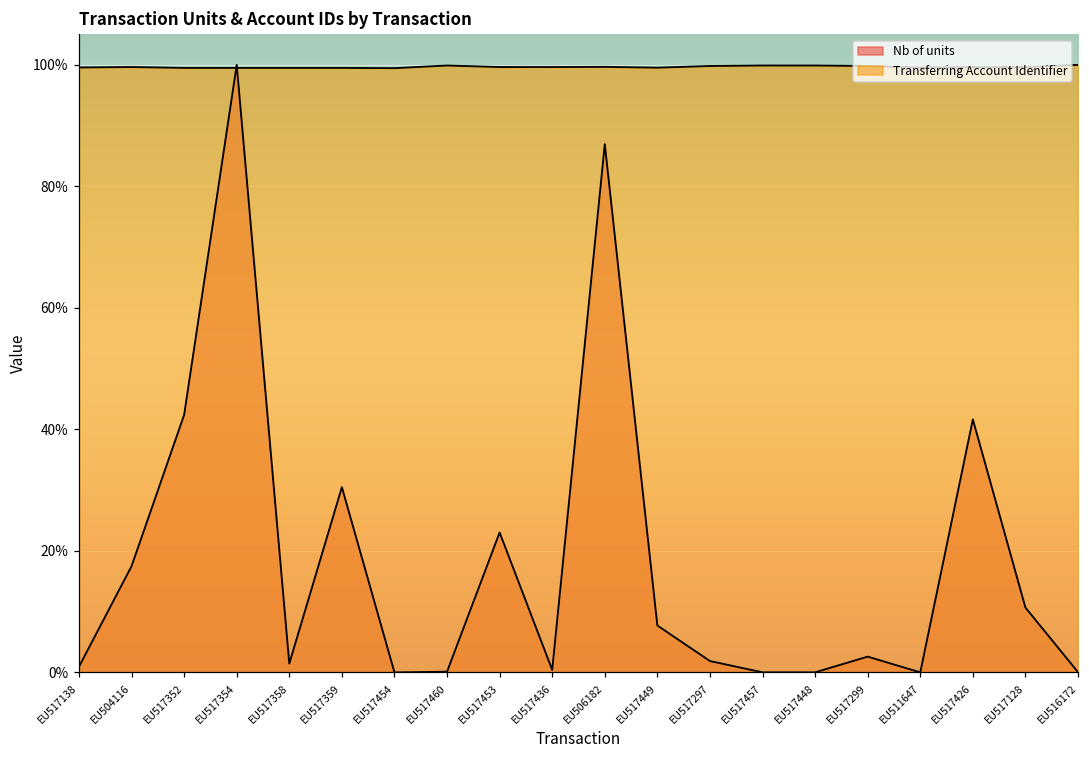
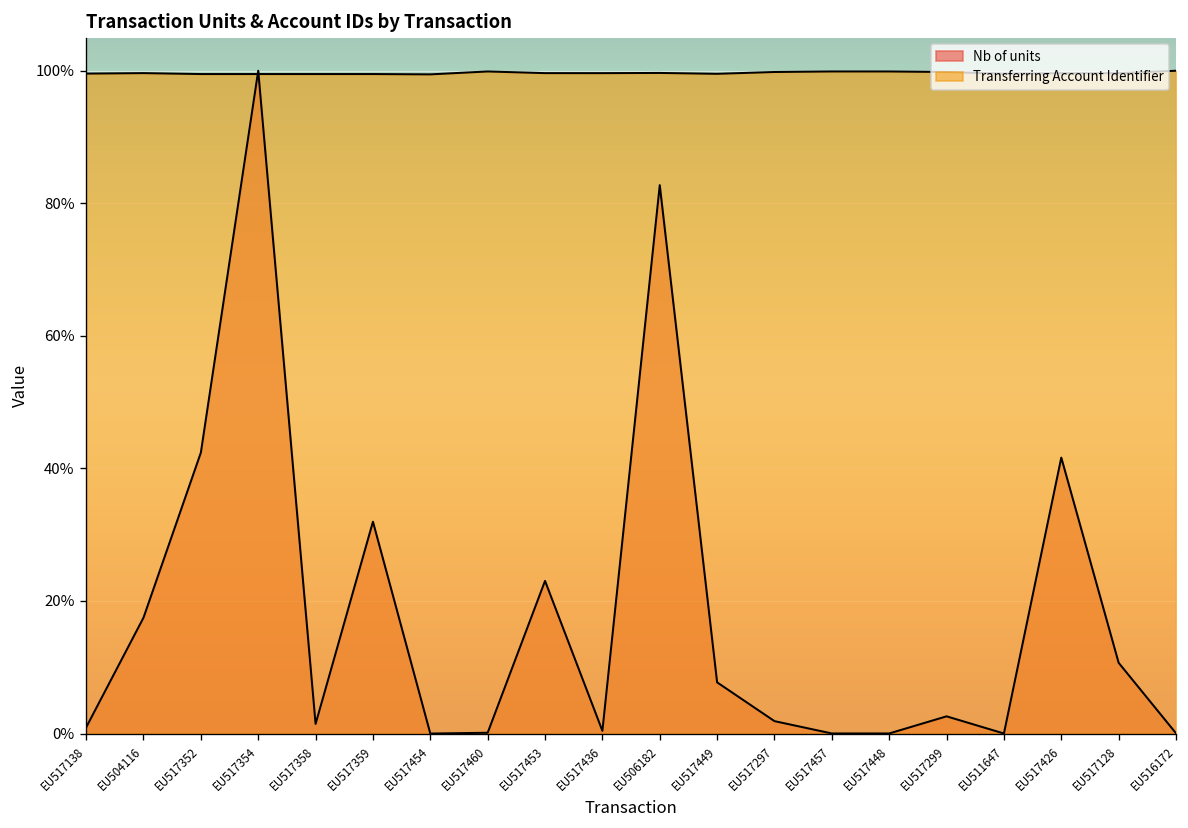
Nb of units, EU517359: 30% -> 32%
Nb of units, EU506182: 87% -> 83%
